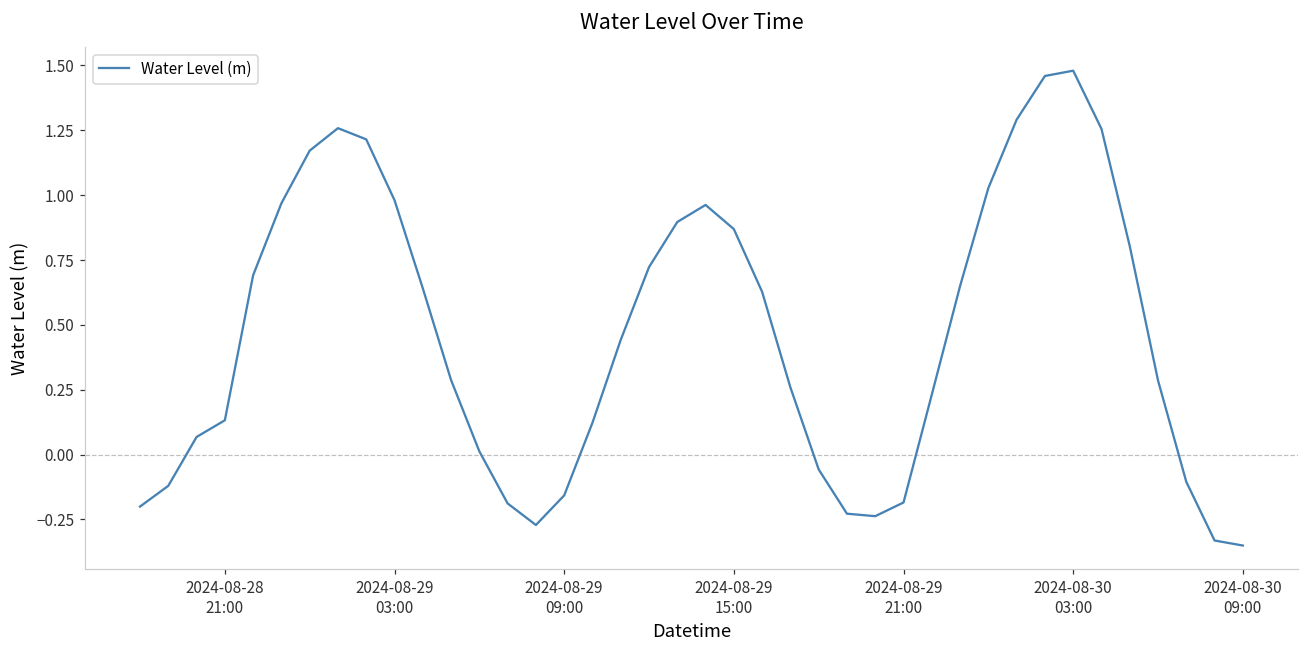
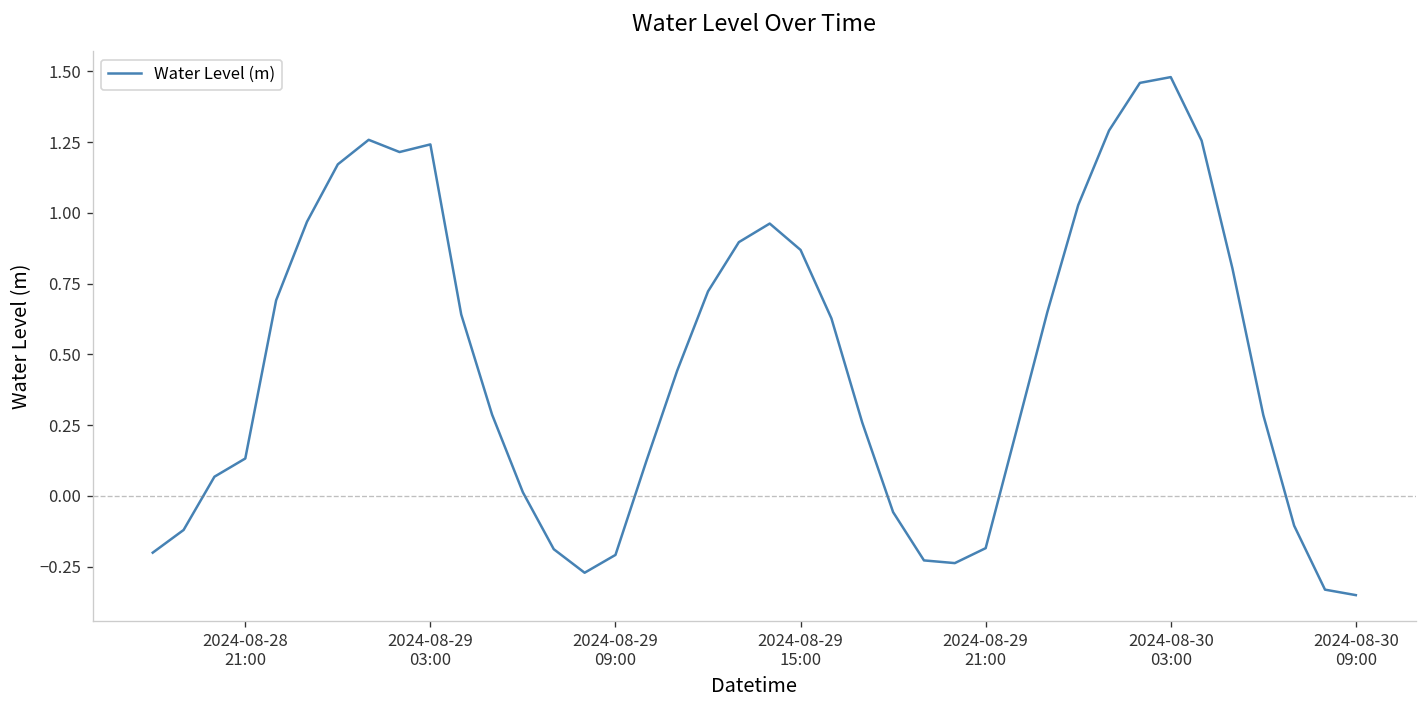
2024-08-29 03:00: 0.98 -> 1.24
2024-08-29 09:00: -0.16 -> -0.21
